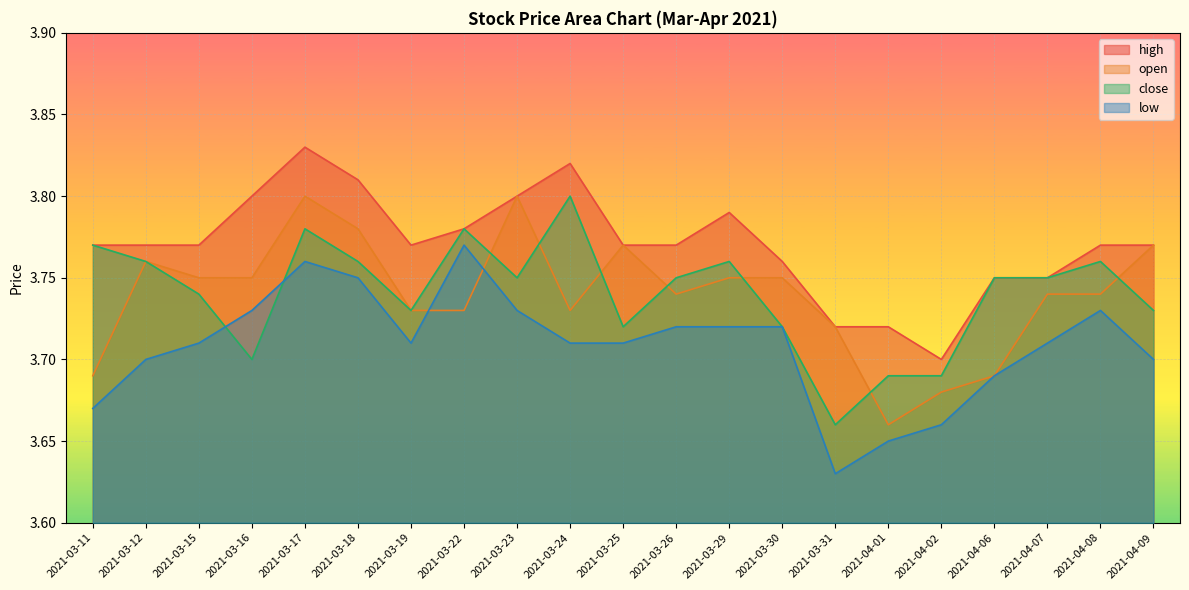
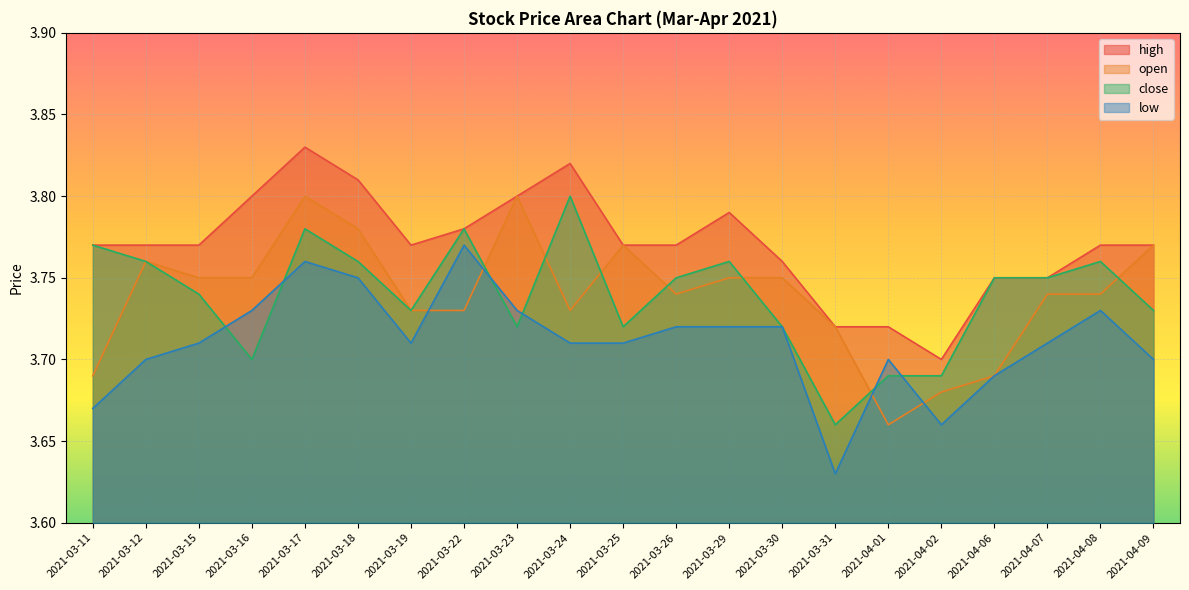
close, 2021-03-23: 3.75 -> 3.72
low, 2021-04-01: 3.65 -> 3.70
